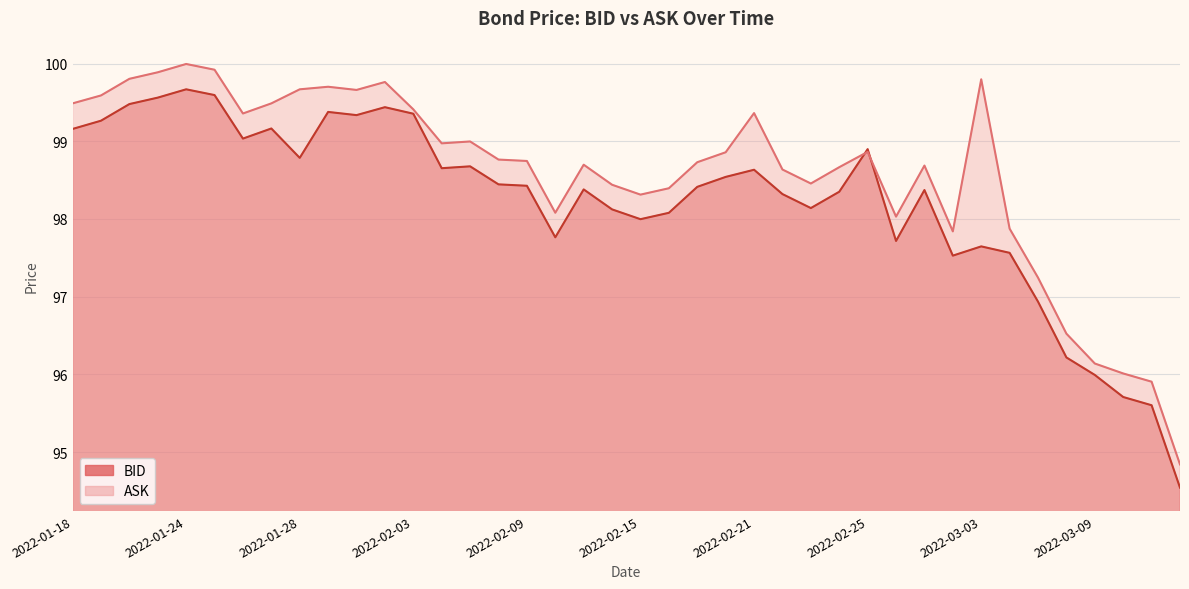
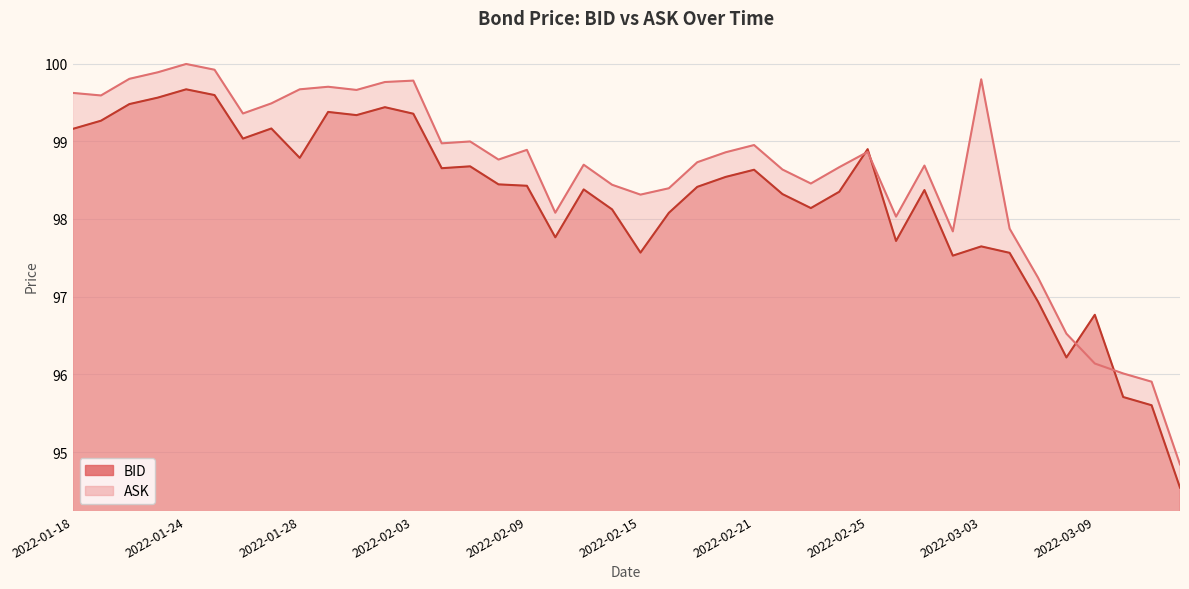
ASK, 2022-01-18: 99.5 -> 99.6
ASK, 2022-02-03: 99.4 -> 99.8
ASK, 2022-02-09: 98.7 -> 98.9
BID, 2022-02-15: 98.0 -> 97.6
ASK, 2022-02-21: 99.4 -> 99.0
BID, 2022-03-09: 96.0 -> 96.8
